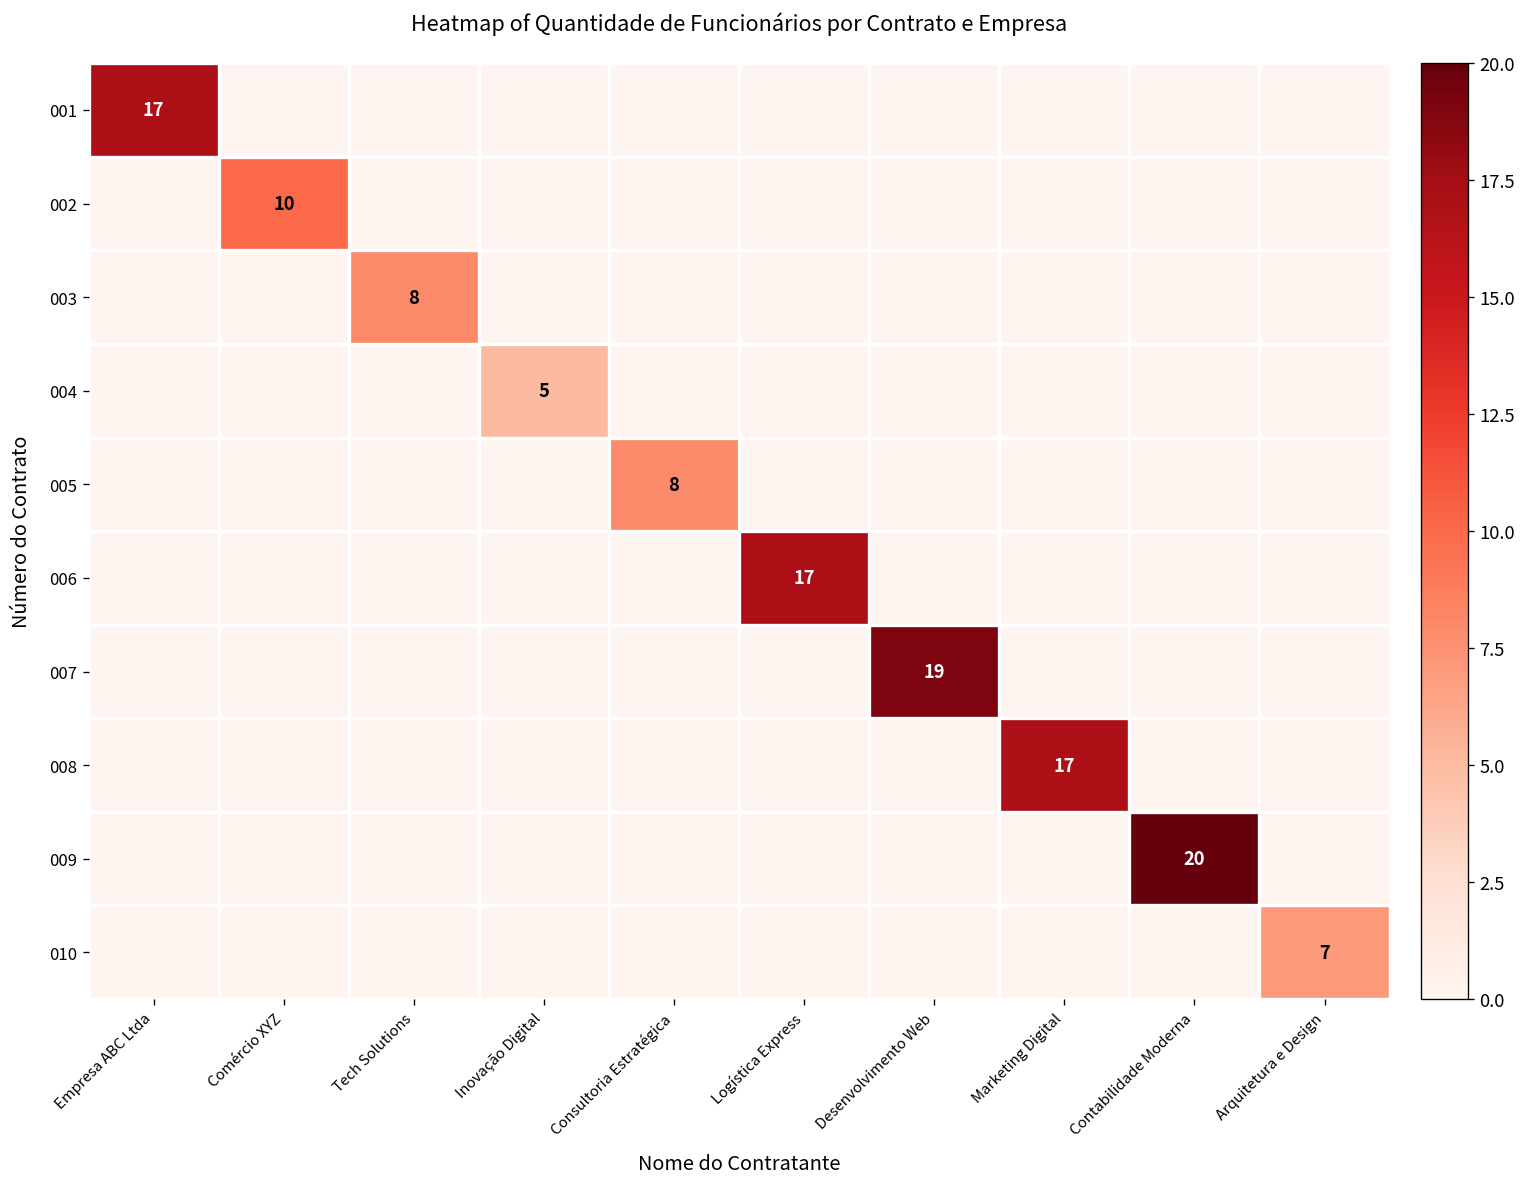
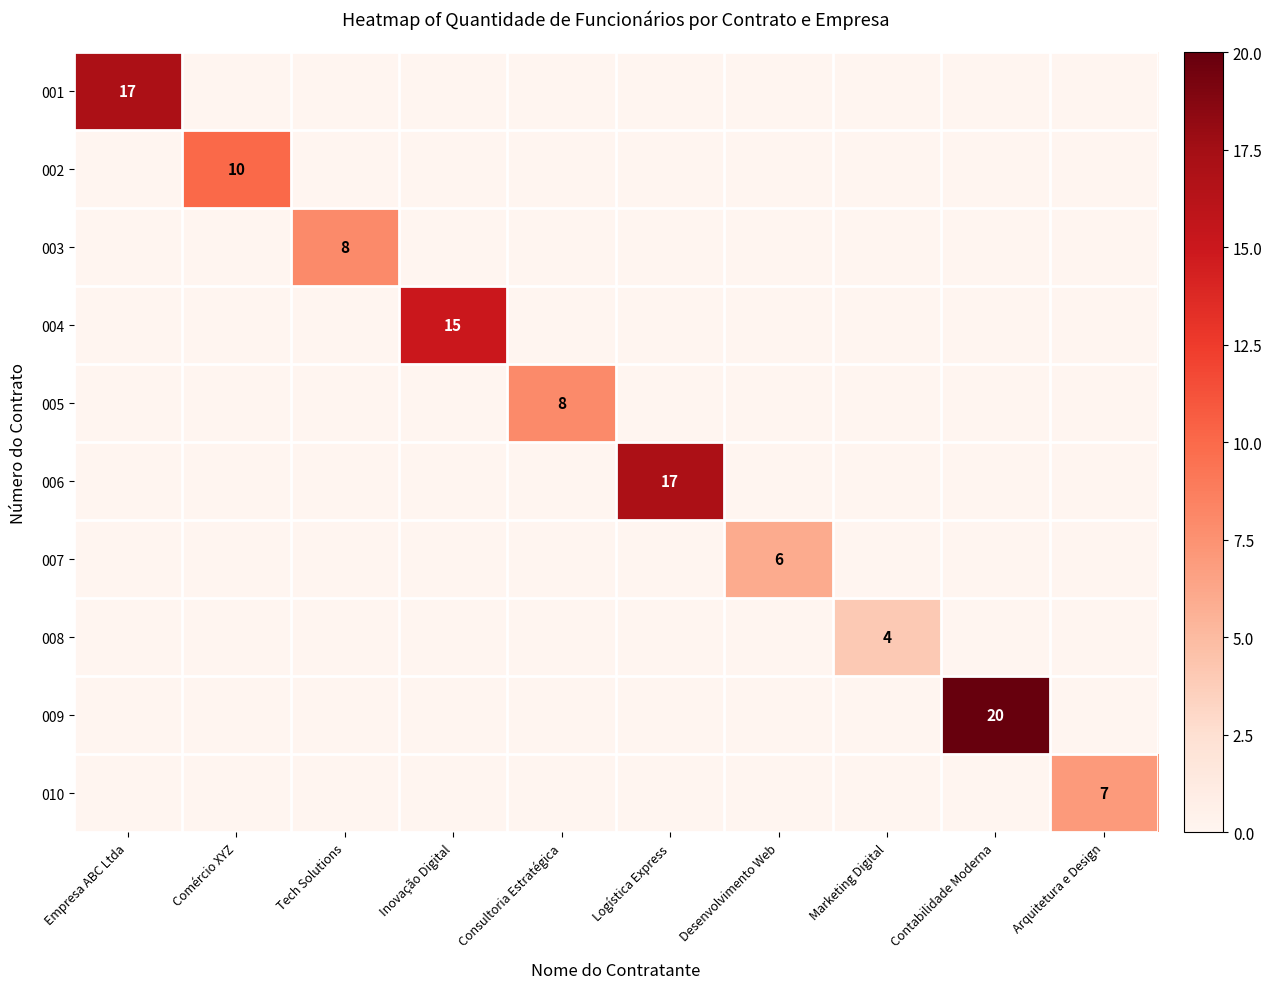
004, Inovação Digital: 5 -> 15
007, Desenvolvimento Web: 19 -> 6
008, Marketing Digital: 17 -> 4
